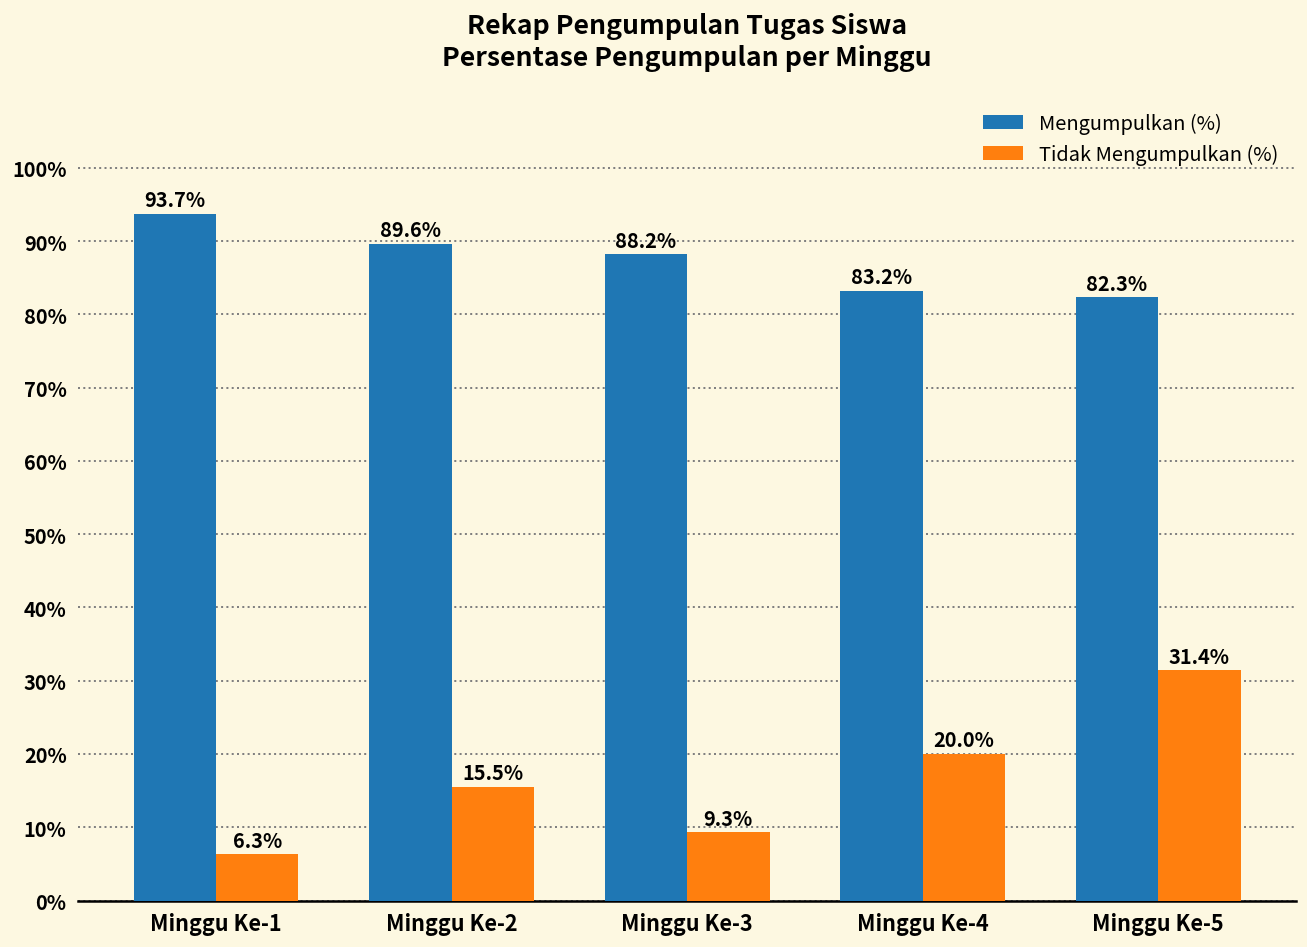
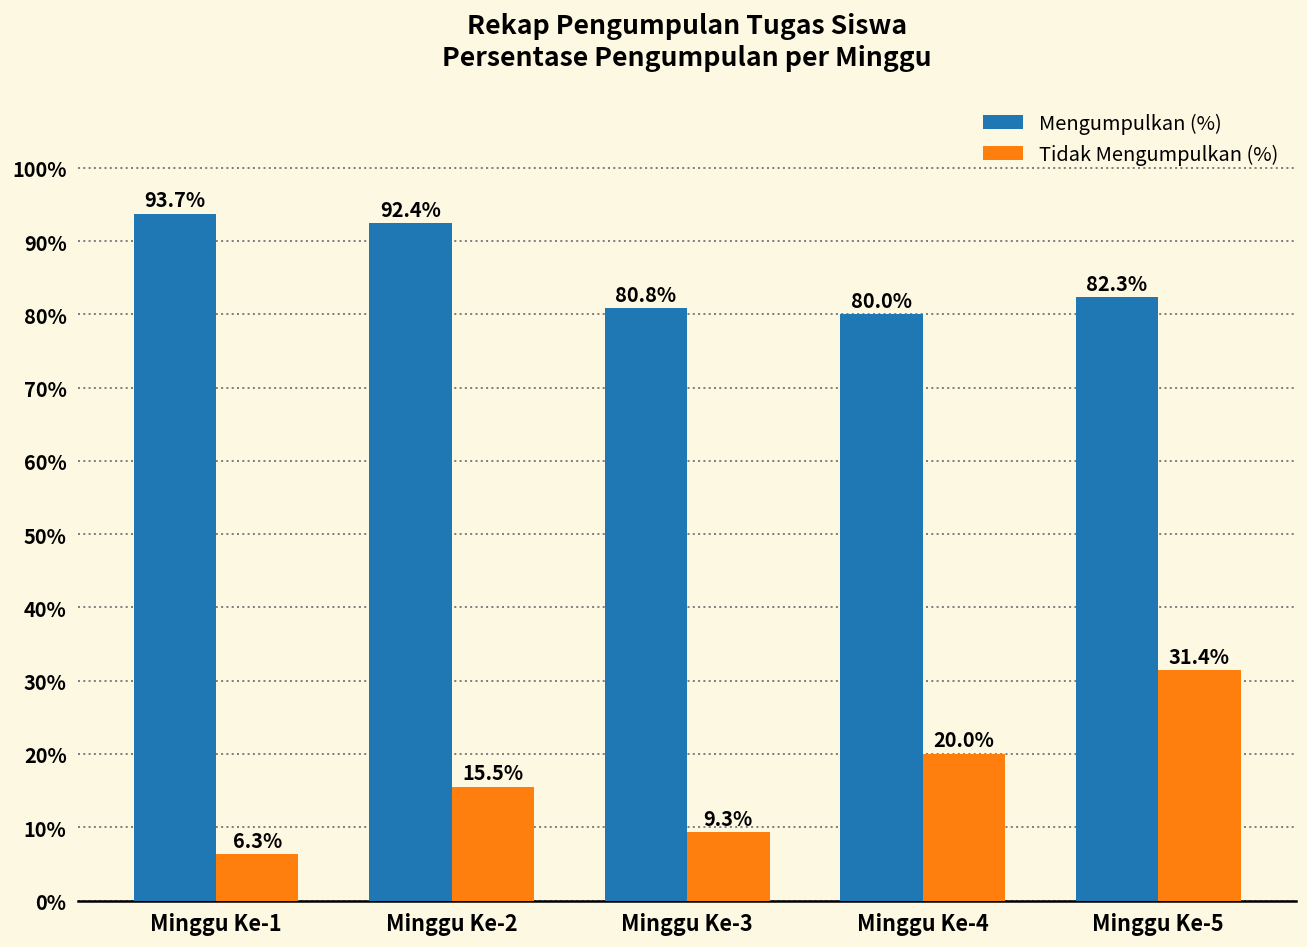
Mengumpulkan (%), Minggu Ke-2: 89.6% -> 92.4%
Mengumpulkan (%), Minggu Ke-3: 88.2% -> 80.8%
Mengumpulkan (%), Minggu Ke-4: 83.2% -> 80.0%
